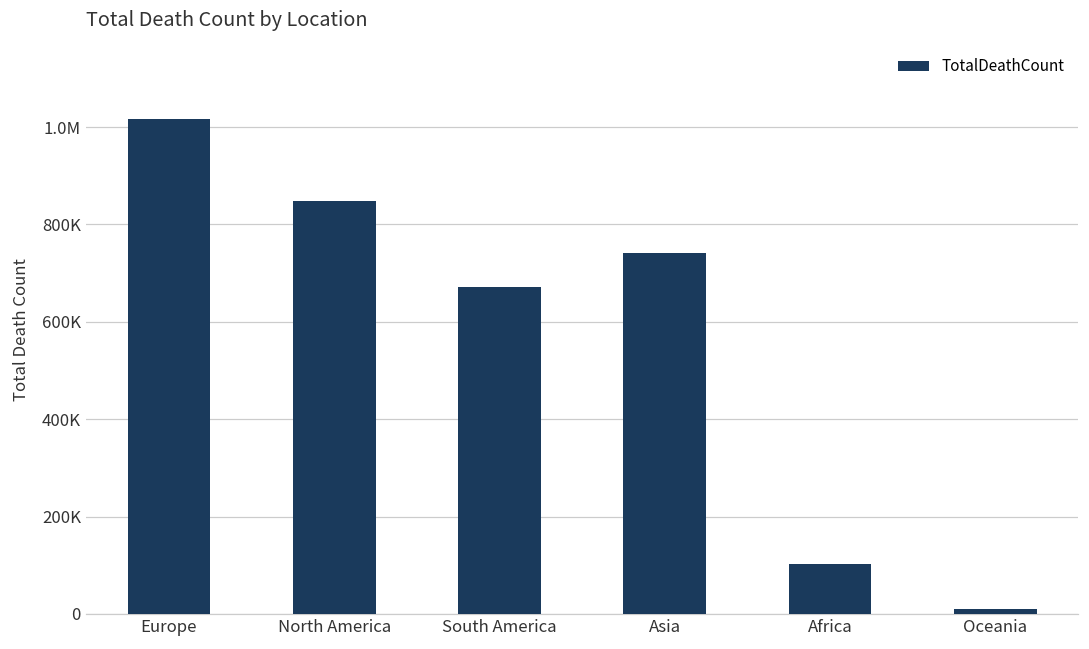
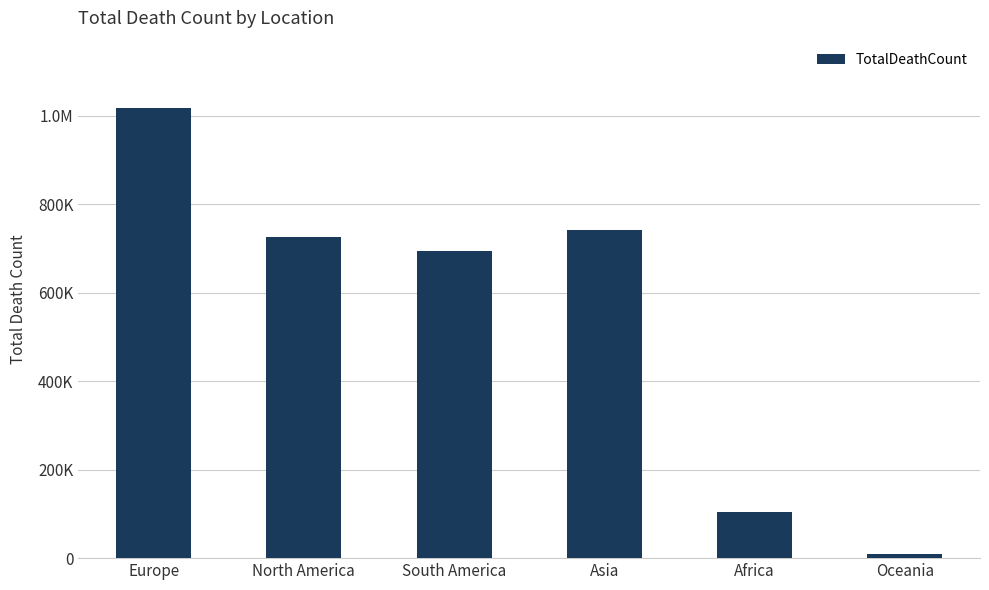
North America: 850000 -> 730000
South America: 670000 -> 690000
